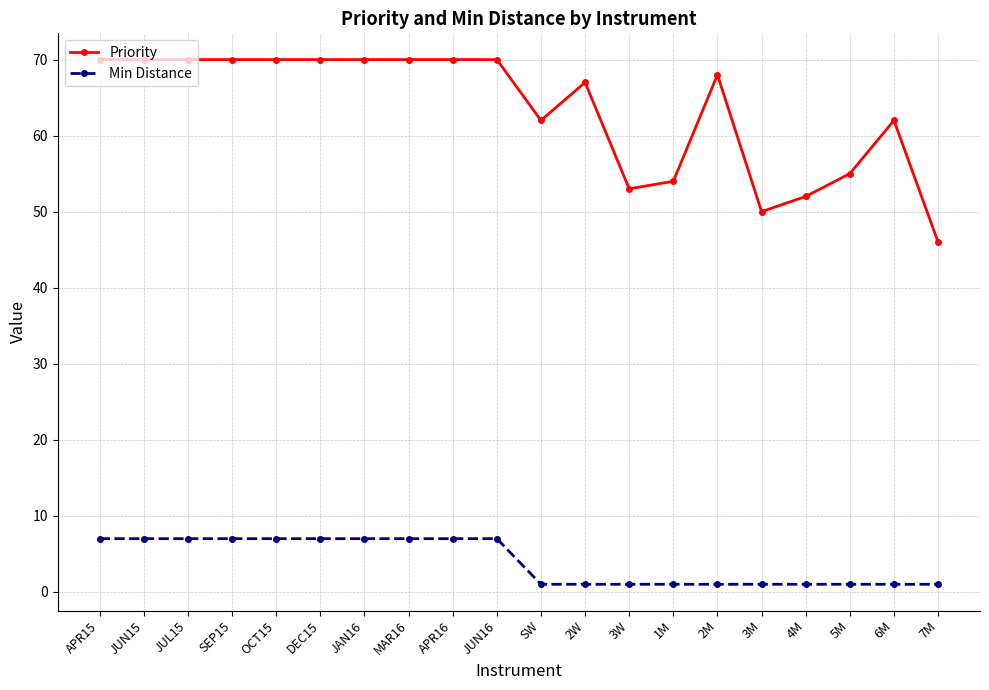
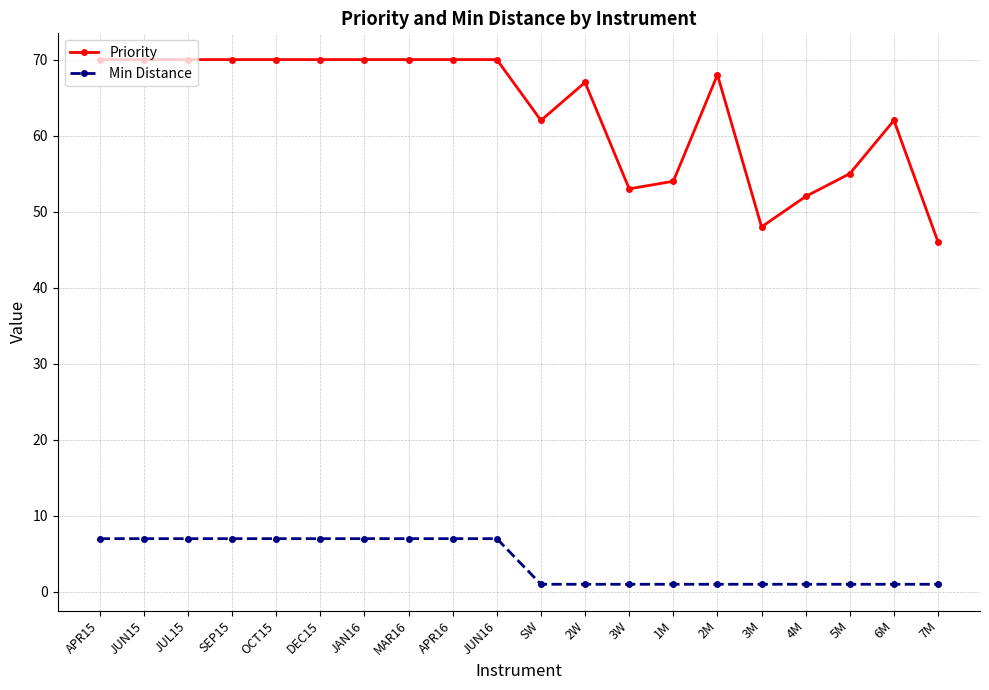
Priority, 3M: 50 -> 48
